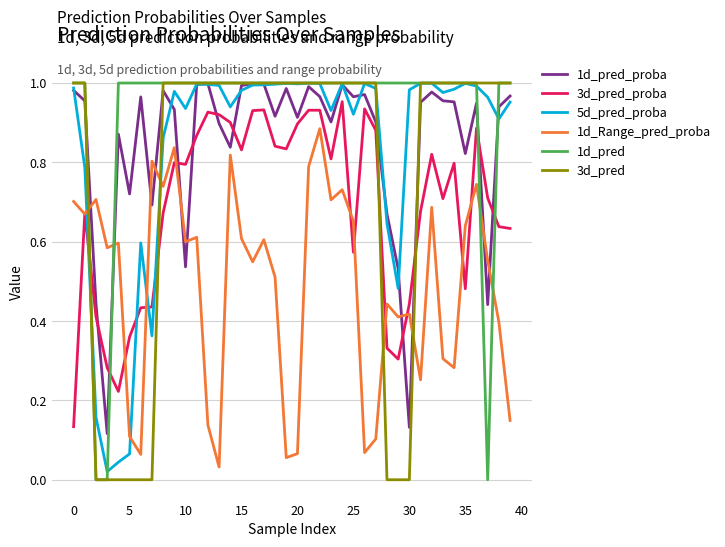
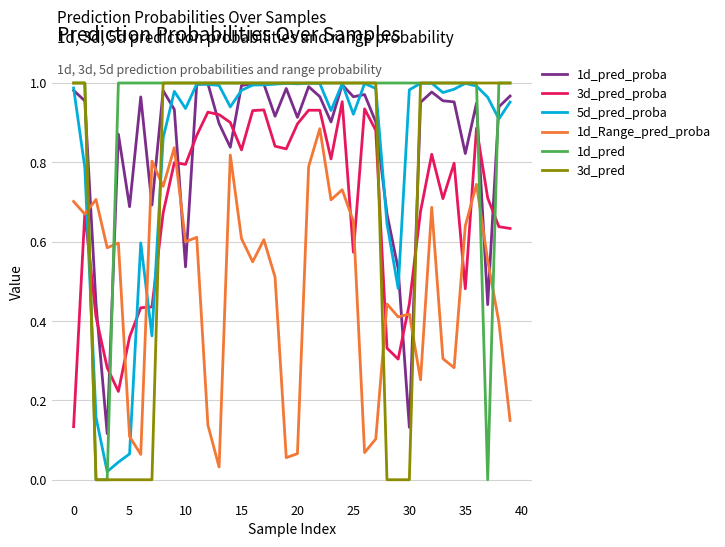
1d_pred_proba, 5: 0.72 -> 0.69
